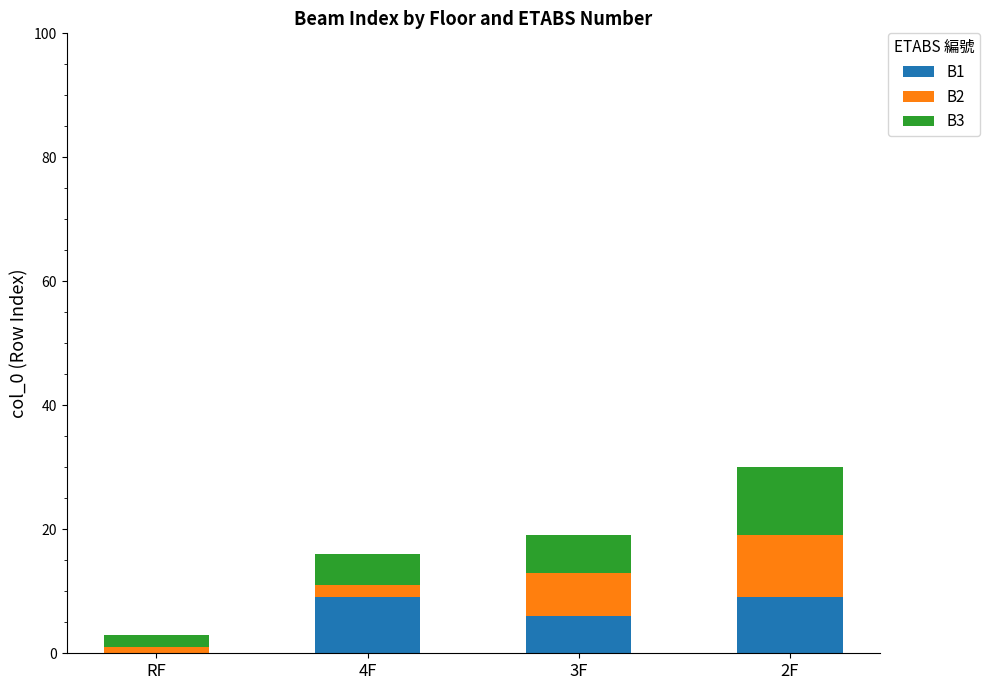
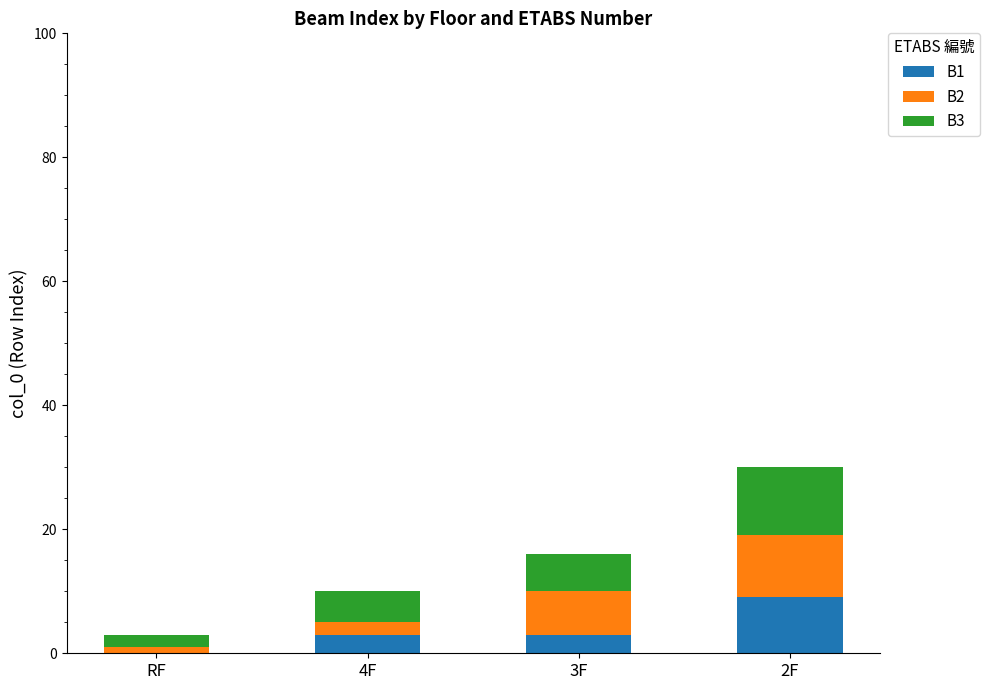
B1, 4F: 9 -> 3
B1, 3F: 6 -> 3
